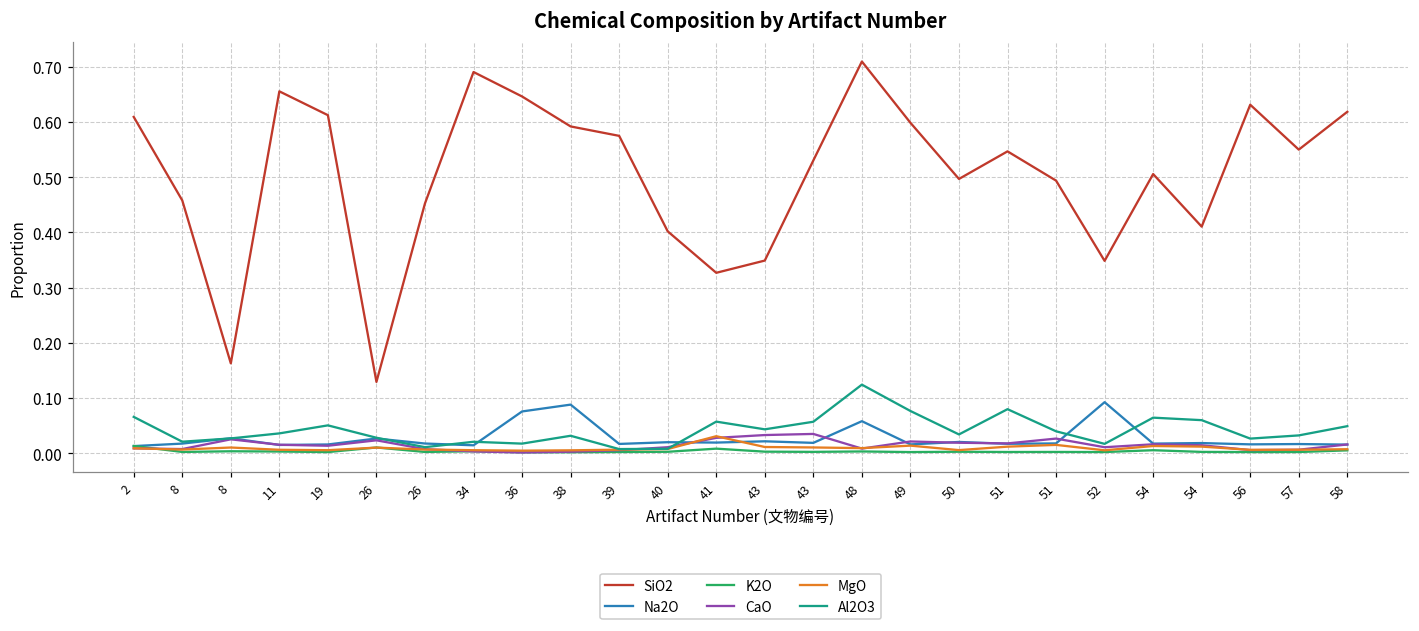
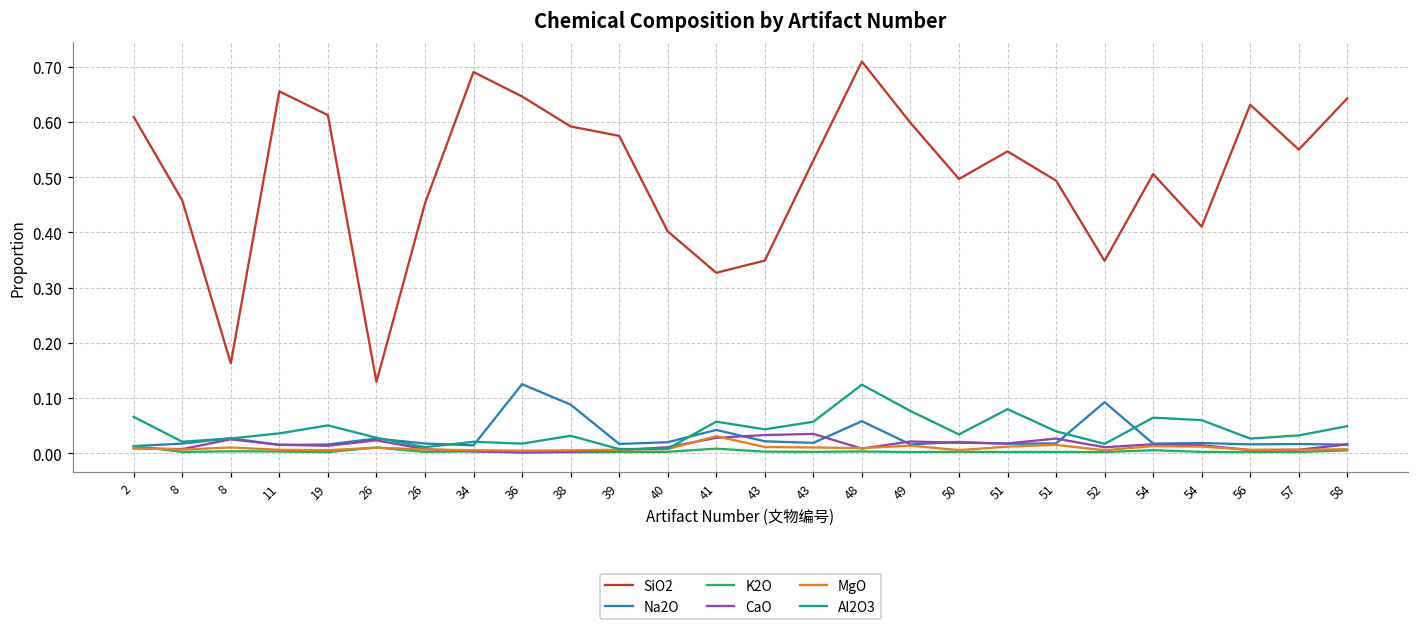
Na2O, 36: 0.08 -> 0.13
Na2O, 41: 0.02 -> 0.04
SiO2, 58: 0.62 -> 0.64
